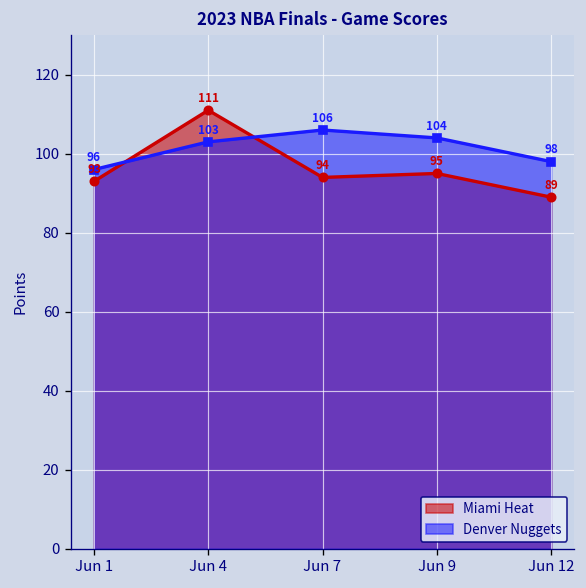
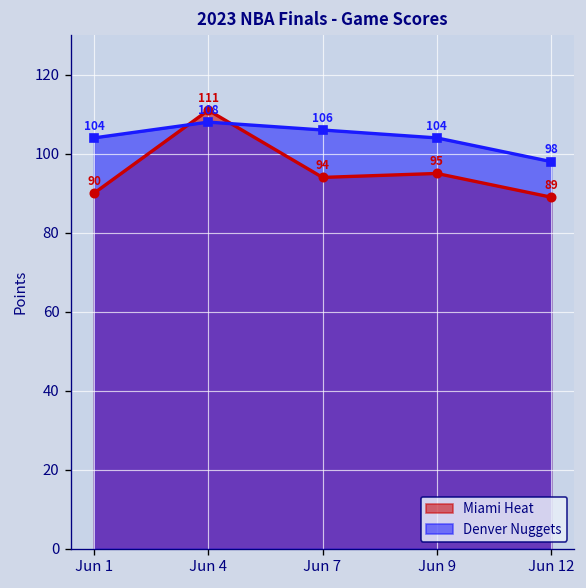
Miami Heat, Jun 1: 93 -> 90
Denver Nuggets, Jun 1: 96 -> 104
Denver Nuggets, Jun 4: 103 -> 108
